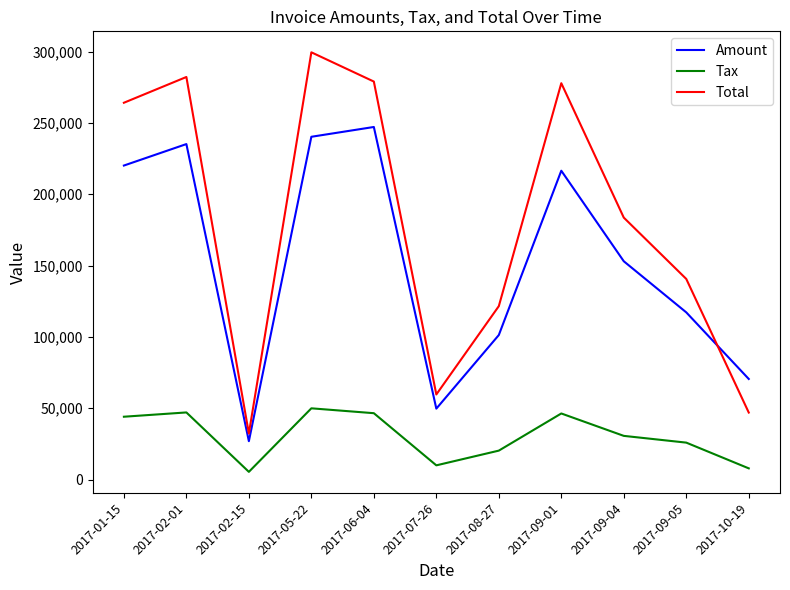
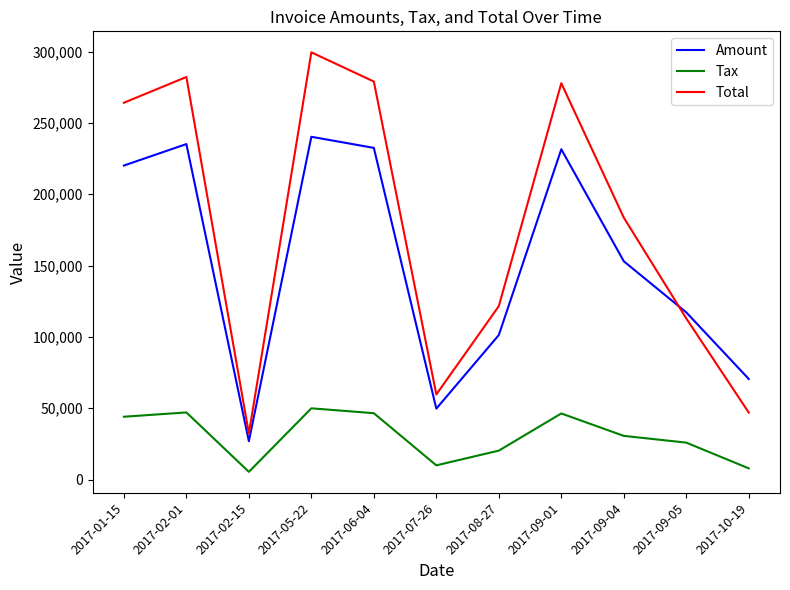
Amount, 2017-06-04: 247,000 -> 233,000
Amount, 2017-09-01: 217,000 -> 232,000
Total, 2017-09-05: 141,000 -> 113,000
